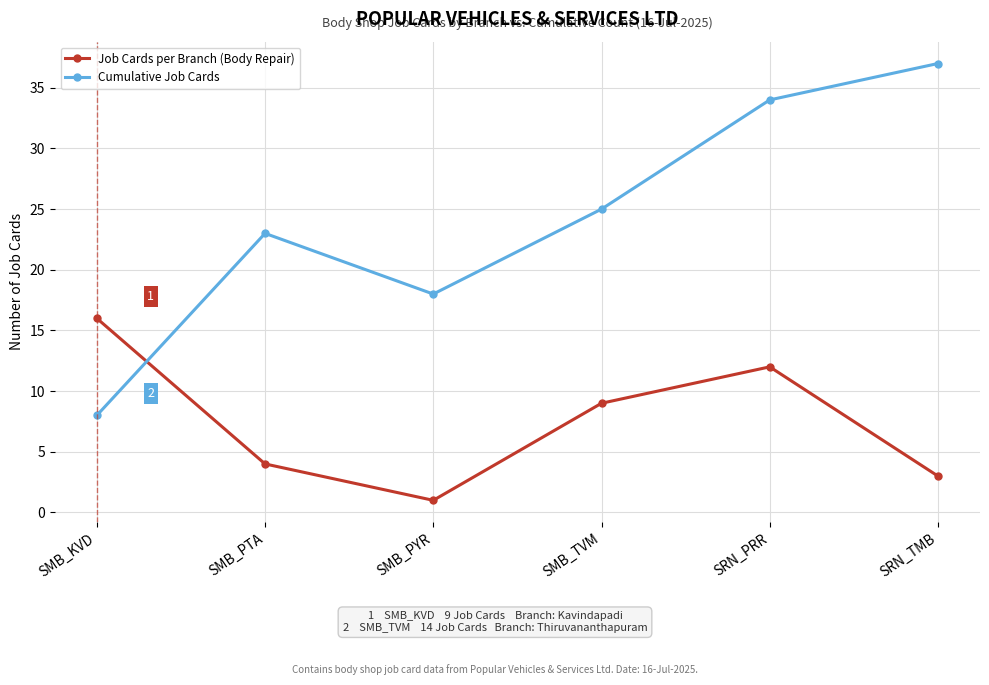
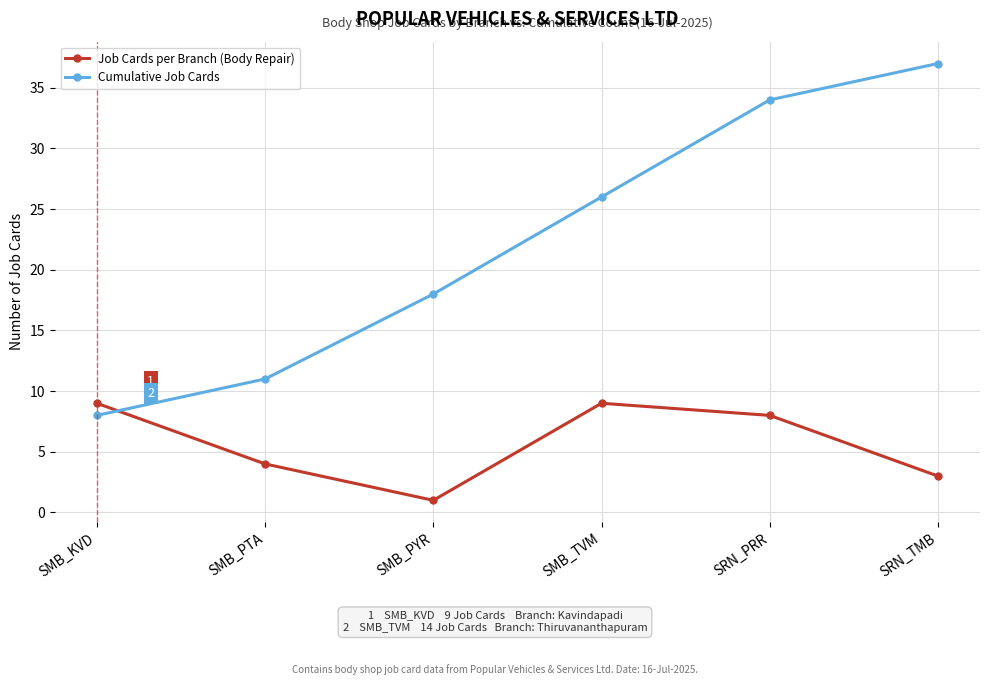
Job Cards per Branch (Body Repair), SMB_KVD: 16 -> 9
Cumulative Job Cards, SMB_PTA: 23 -> 11
Cumulative Job Cards, SMB_TVM: 25 -> 26
Job Cards per Branch (Body Repair), SRN_PRR: 12 -> 8
